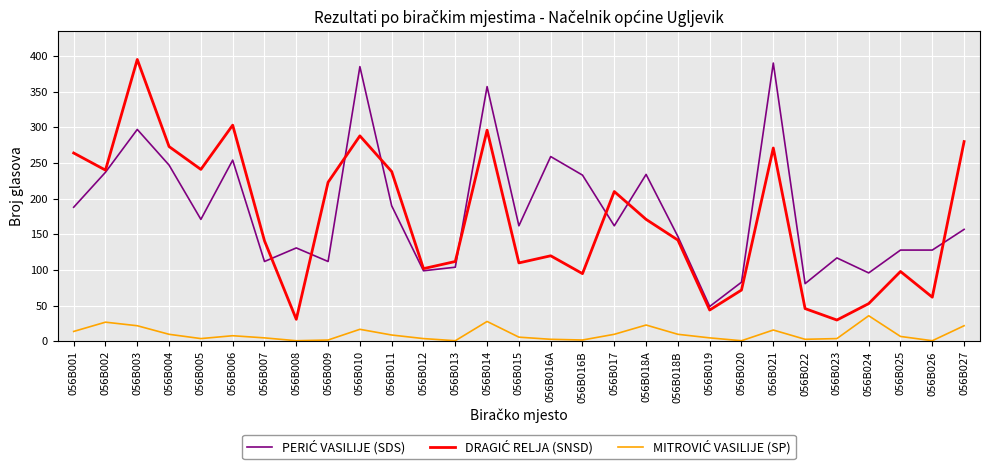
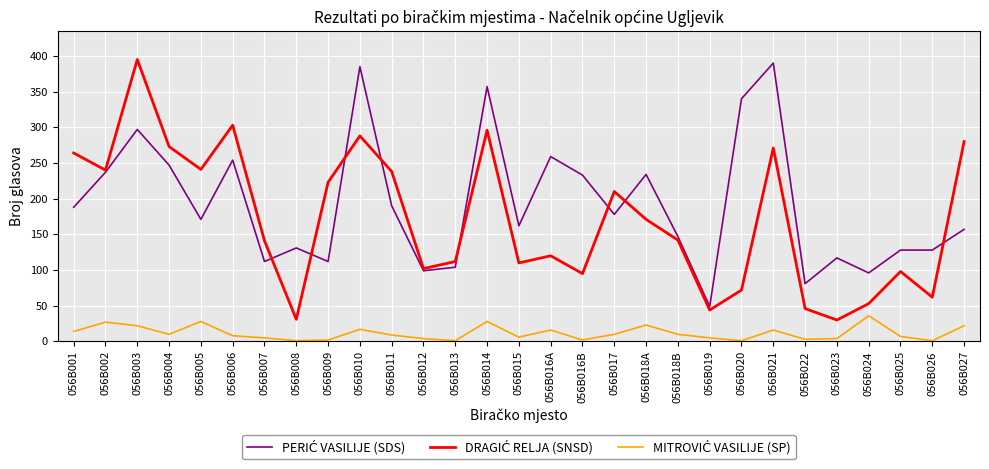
MITROVIĆ VASILIJE (SP), 056B005: 0 -> 30
MITROVIĆ VASILIJE (SP), 056B016A: 0 -> 20
PERIĆ VASILIJE (SDS), 056B017: 160 -> 180
PERIĆ VASILIJE (SDS), 056B020: 80 -> 340
